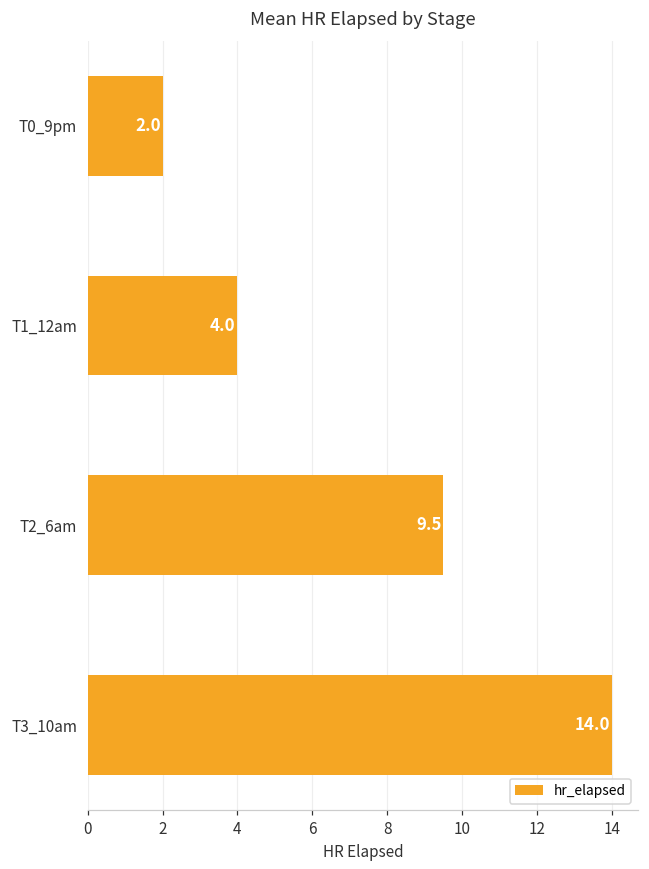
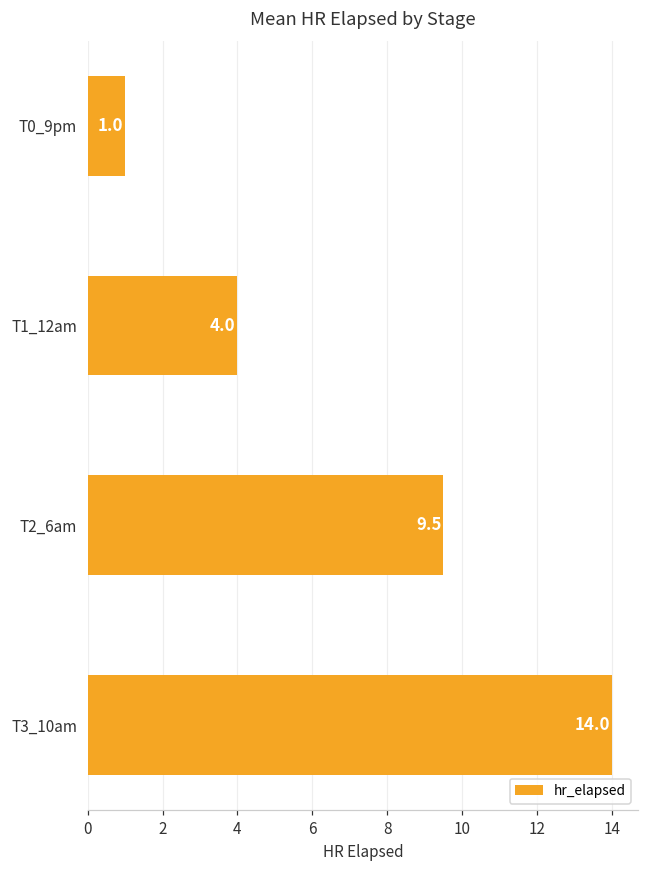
T0_9pm: 2.0 -> 1.0
